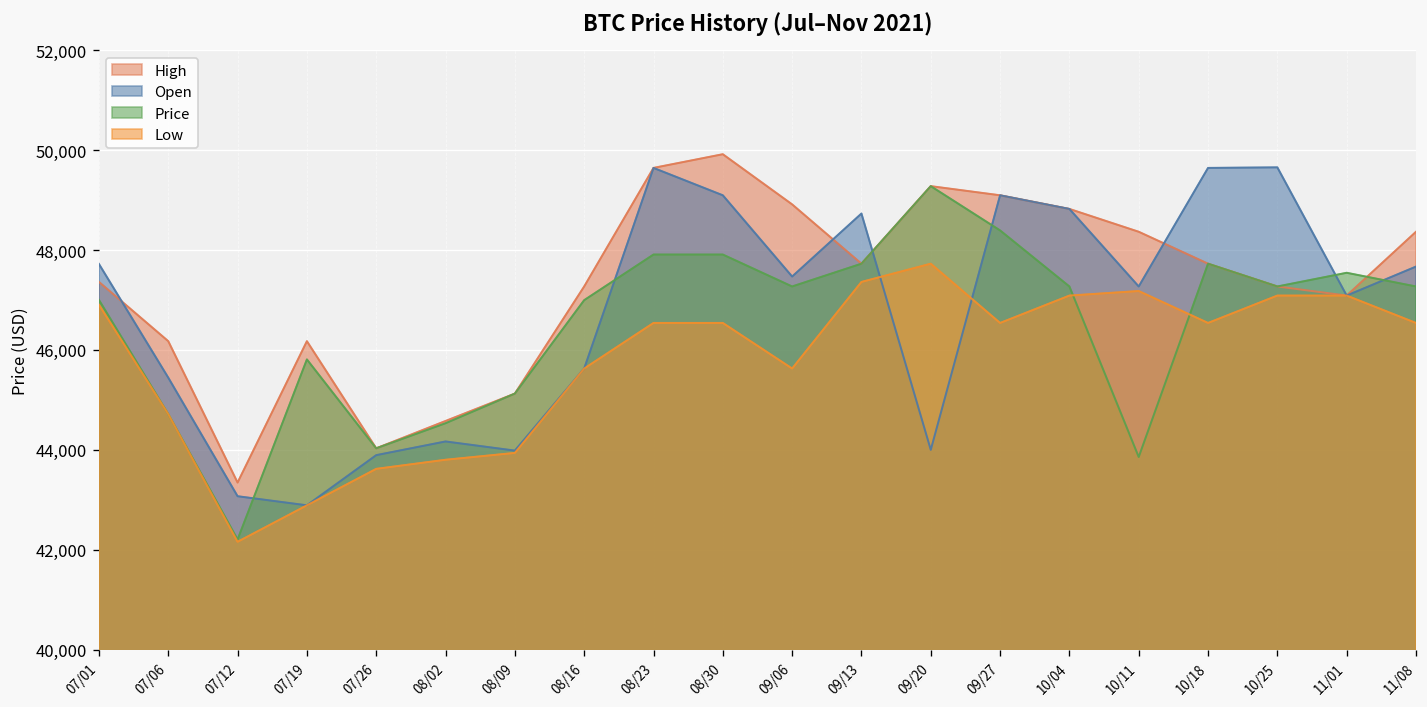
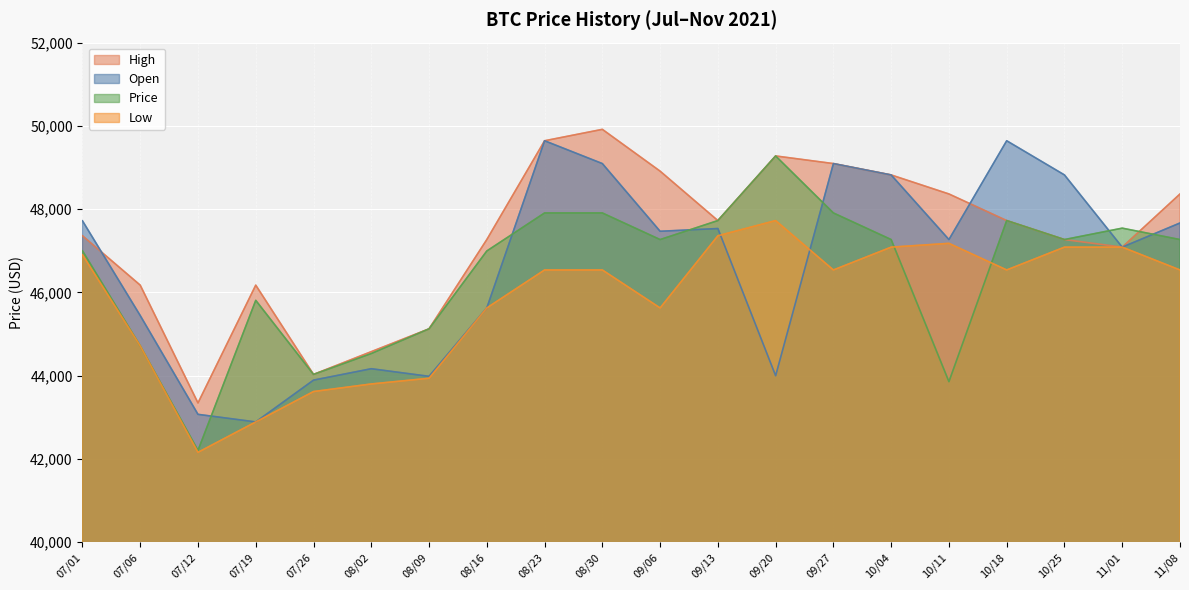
Open, 09/13: 48,700 -> 47,500
Price, 09/27: 48,400 -> 47,900
Open, 10/25: 49,700 -> 48,800
